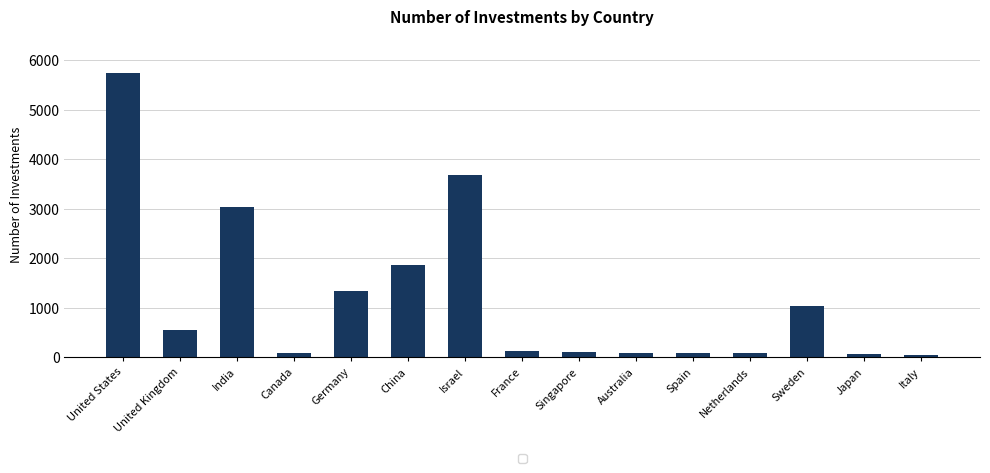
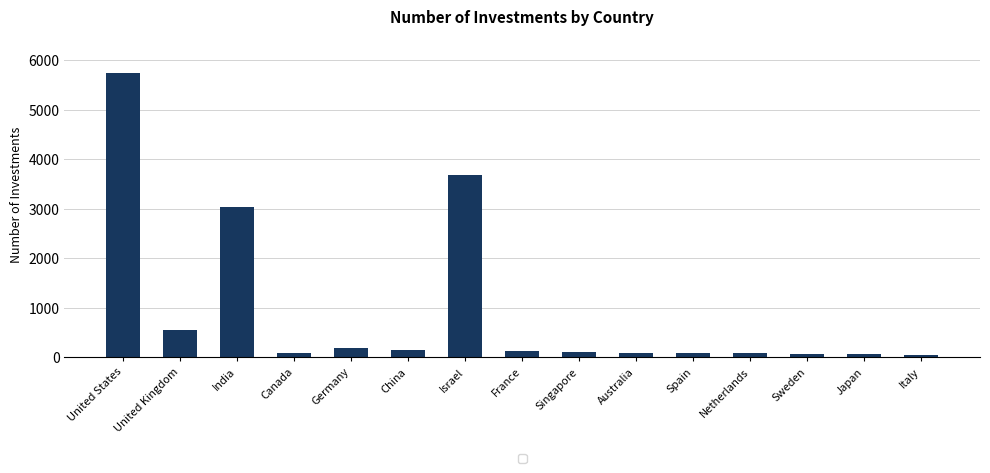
Germany: 1300 -> 200
China: 1900 -> 100
Sweden: 1000 -> 100
